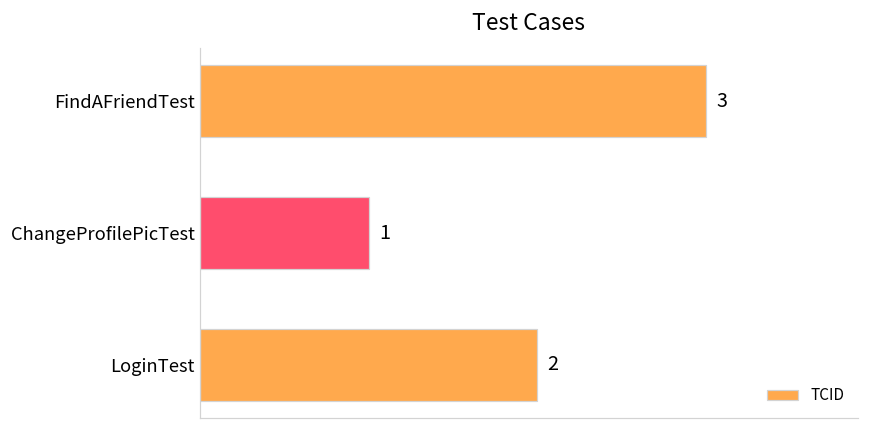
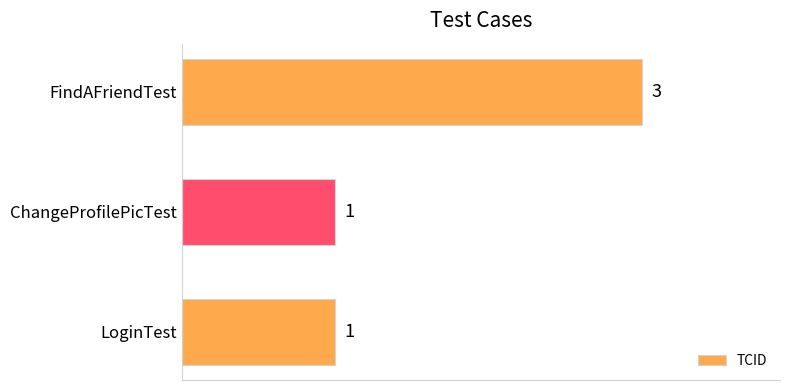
LoginTest: 2 -> 1
